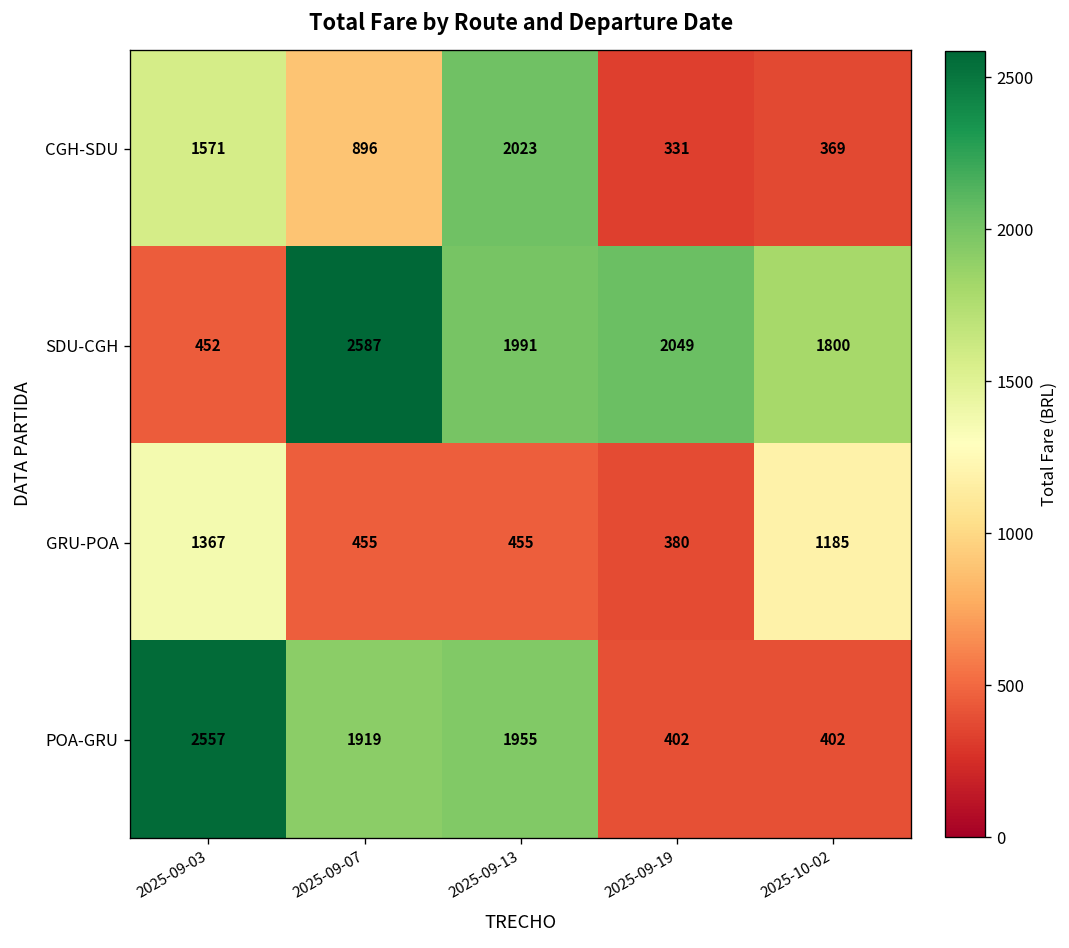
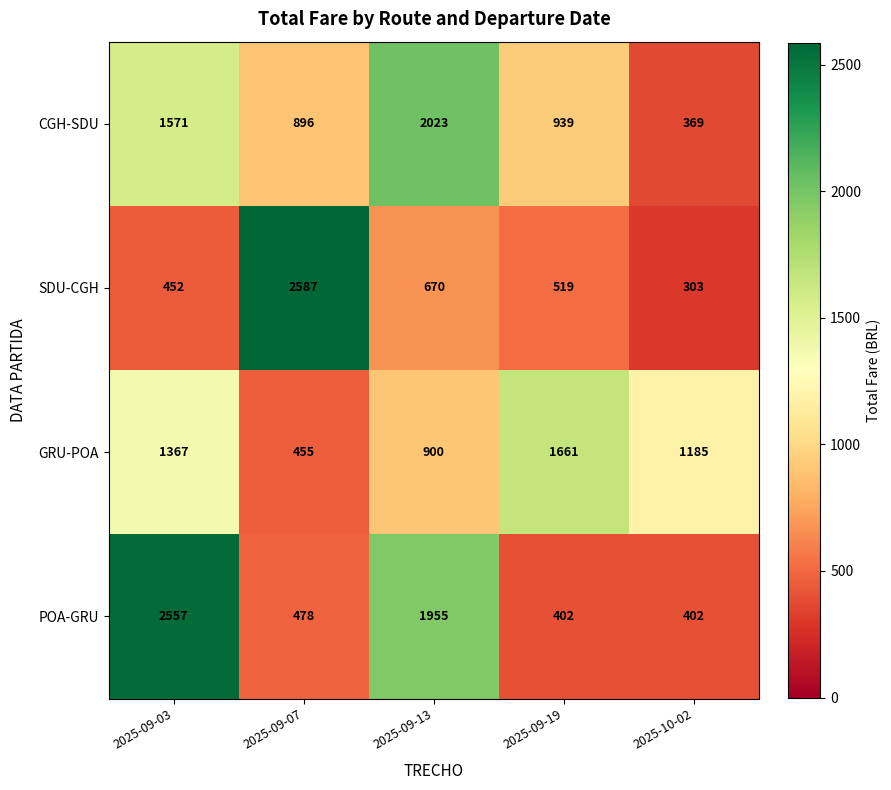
CGH-SDU, 2025-09-19: 331 -> 939
SDU-CGH, 2025-09-13: 1991 -> 670
SDU-CGH, 2025-09-19: 2049 -> 519
SDU-CGH, 2025-10-02: 1800 -> 303
GRU-POA, 2025-09-13: 455 -> 900
GRU-POA, 2025-09-19: 380 -> 1661
POA-GRU, 2025-09-07: 1919 -> 478
